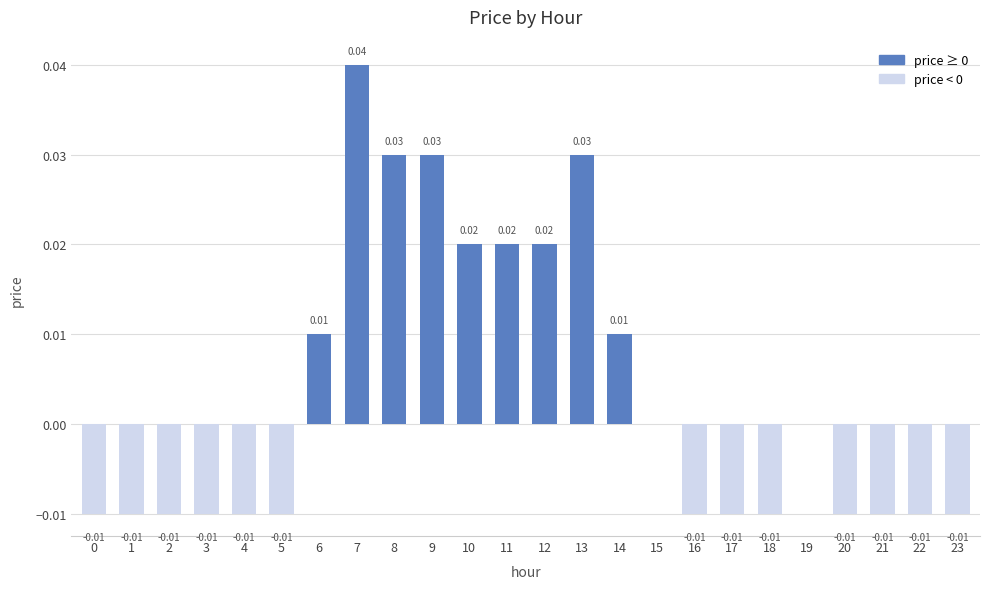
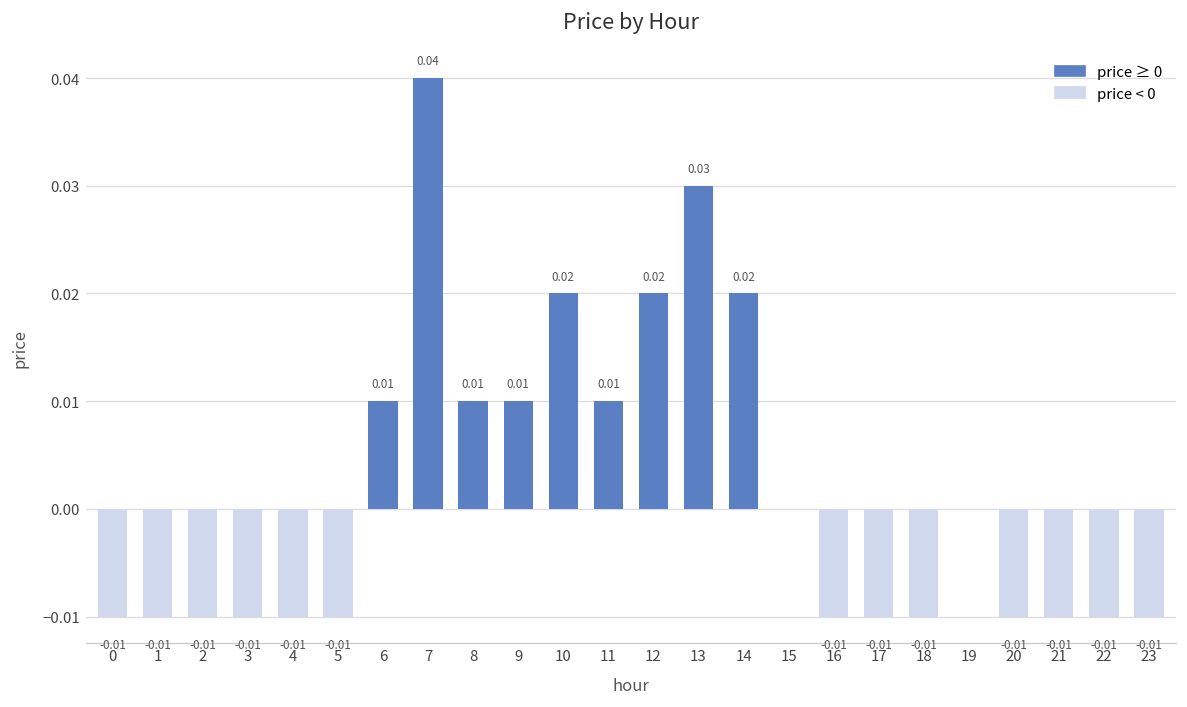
8: 0.03 -> 0.01
9: 0.03 -> 0.01
11: 0.02 -> 0.01
14: 0.01 -> 0.02
